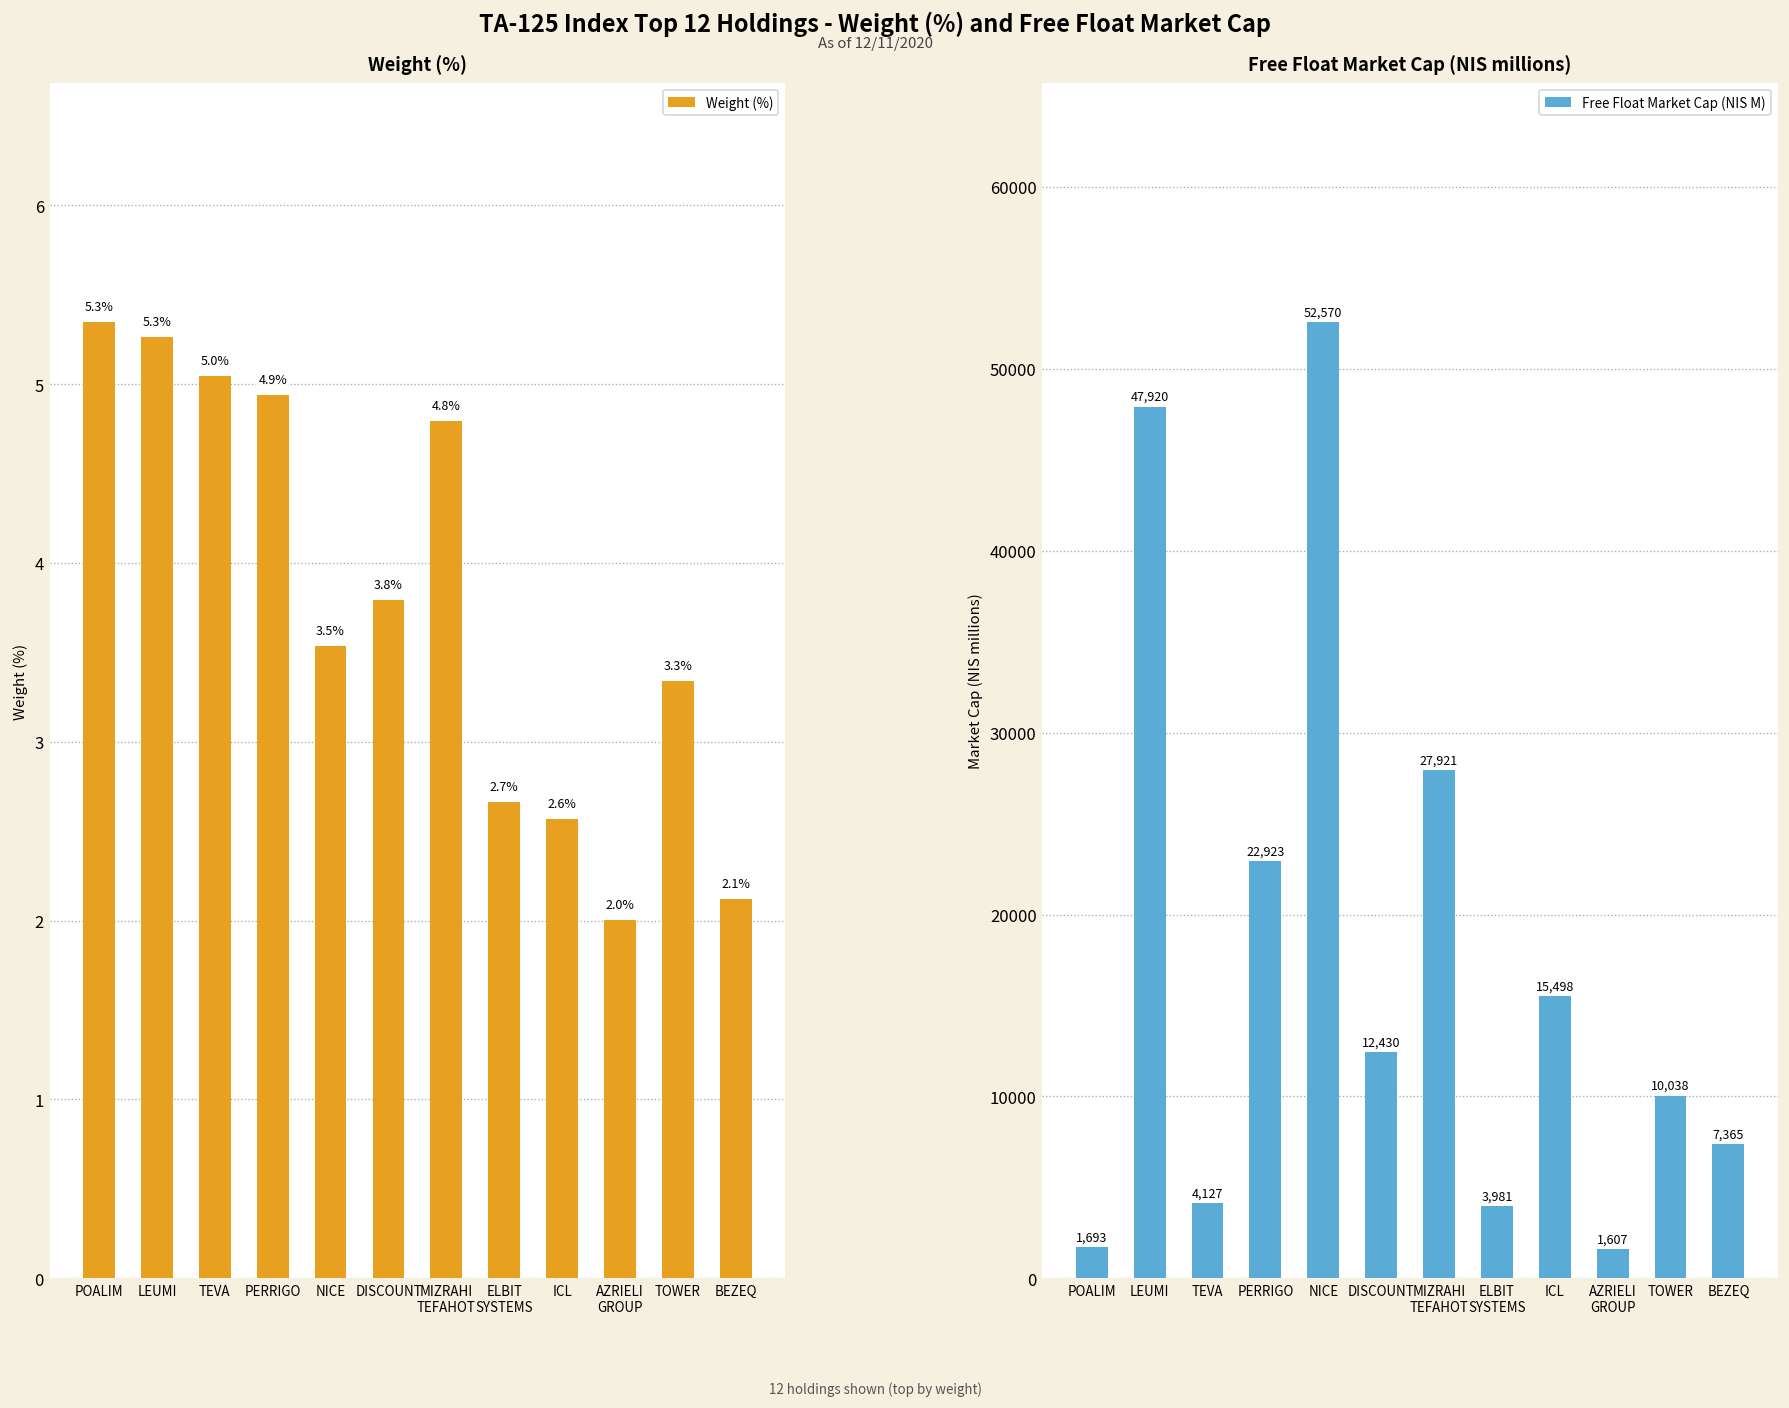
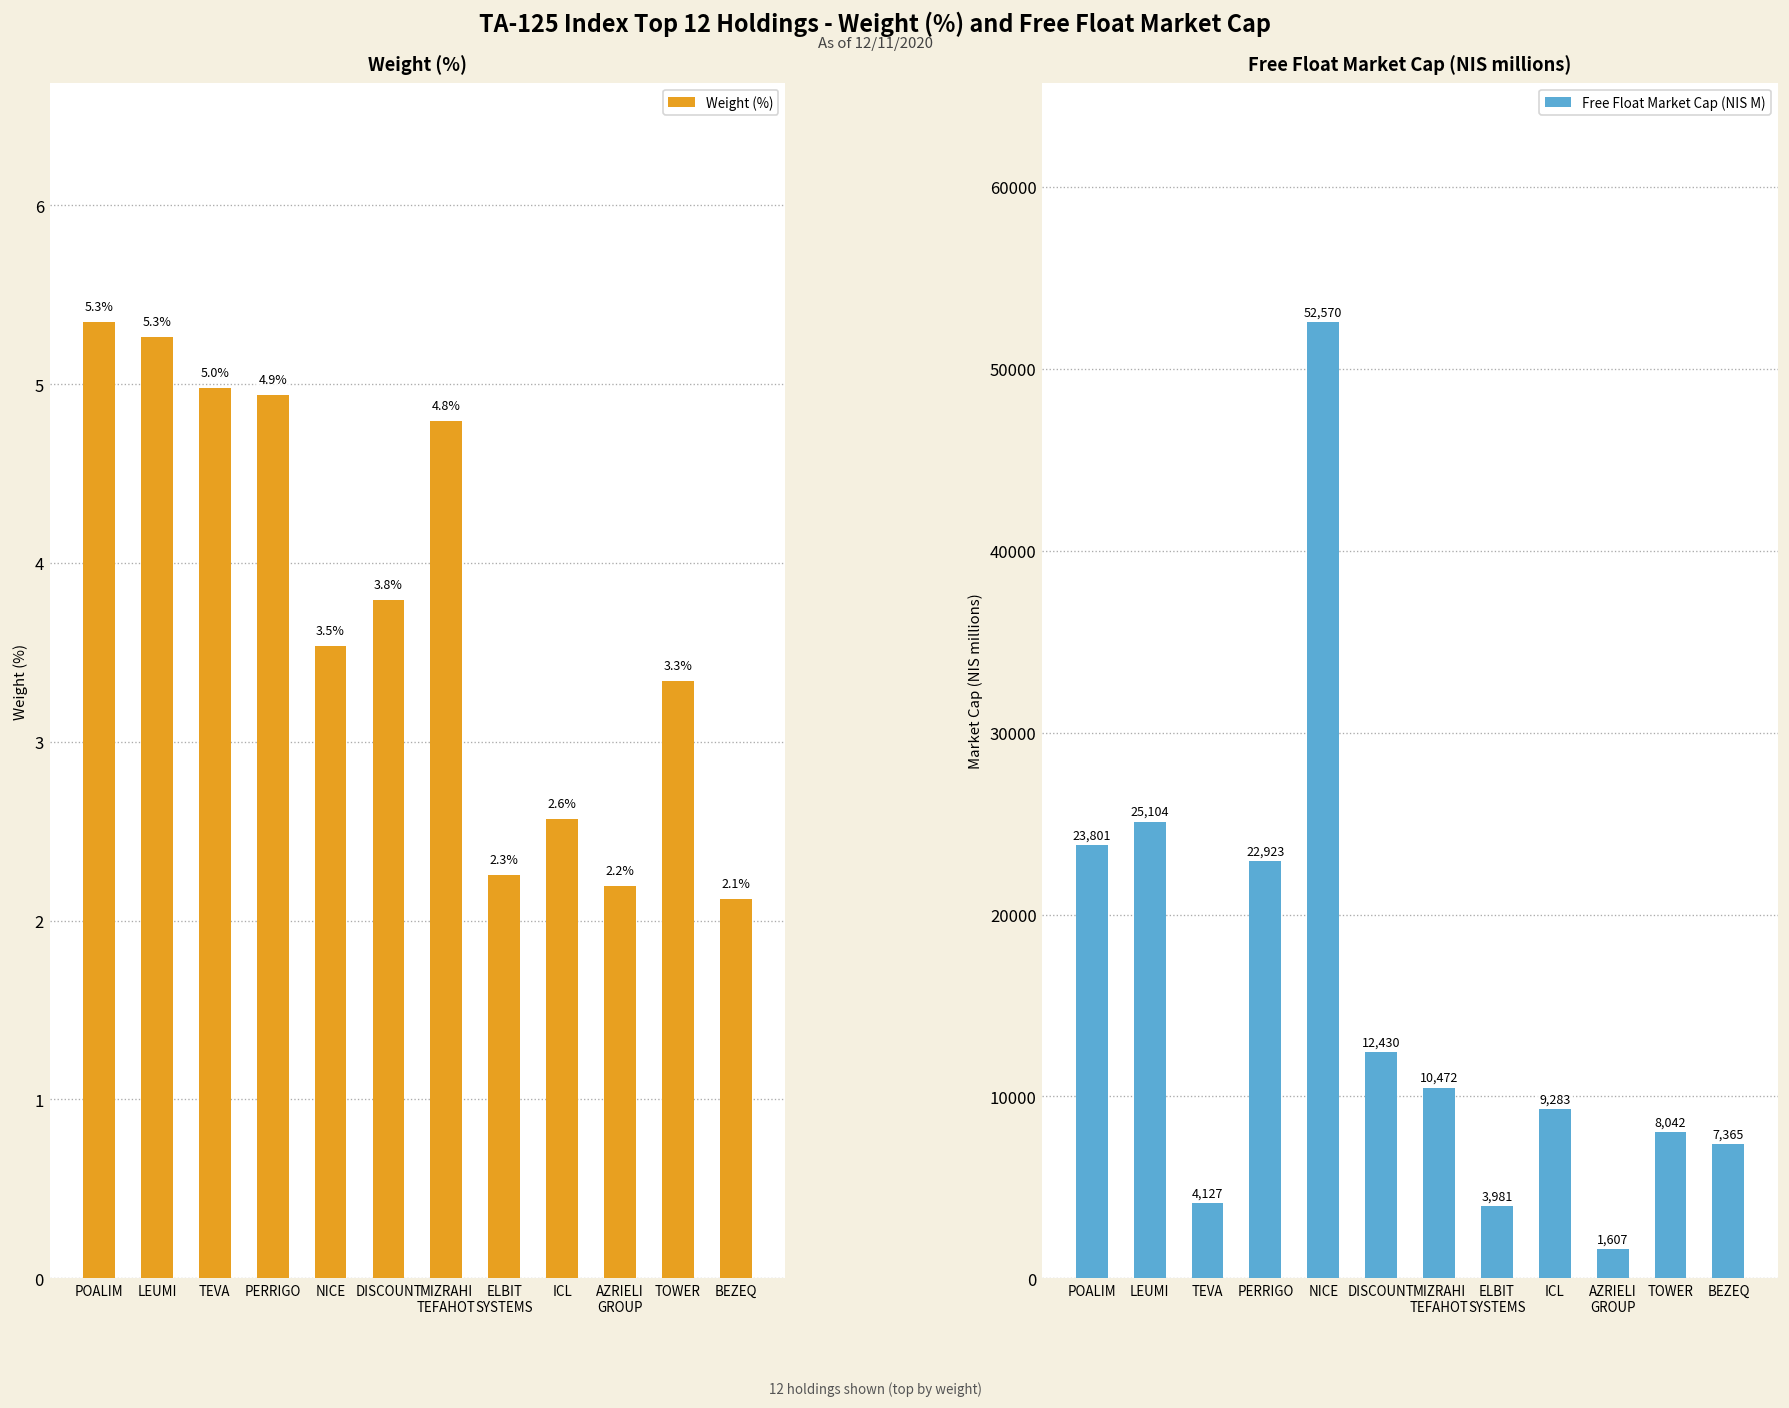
Weight (%), TEVA: 5.04 -> 4.98
Weight (%), ELBIT SYSTEMS: 2.7% -> 2.3%
Weight (%), AZRIELI GROUP: 2.0% -> 2.2%
Free Float Market Cap (NIS millions), POALIM: 1,693 -> 23,801
Free Float Market Cap (NIS millions), LEUMI: 47,920 -> 25,104
Free Float Market Cap (NIS millions), MIZRAHI TEFAHOT: 27,921 -> 10,472
Free Float Market Cap (NIS millions), ICL: 15,498 -> 9,283
Free Float Market Cap (NIS millions), TOWER: 10,038 -> 8,042
